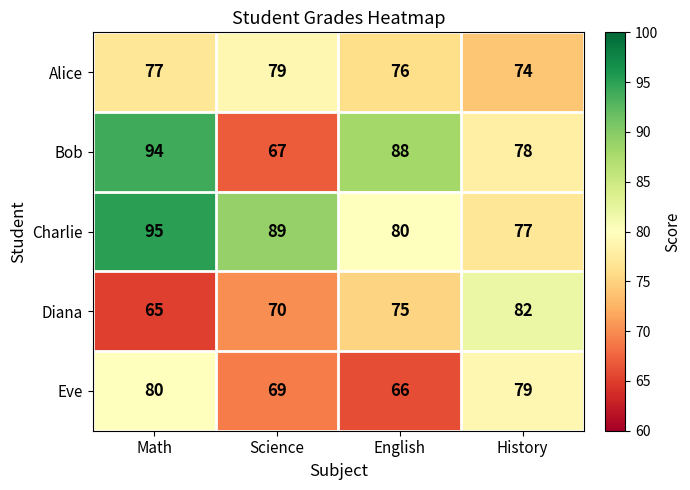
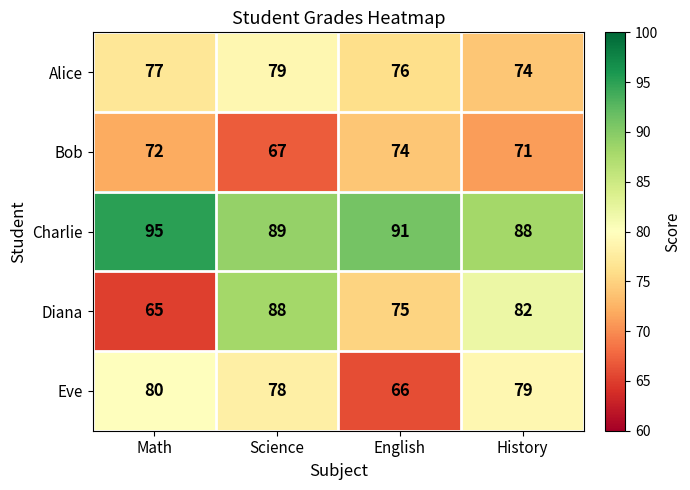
Bob, Math: 94 -> 72
Bob, English: 88 -> 74
Bob, History: 78 -> 71
Charlie, English: 80 -> 91
Charlie, History: 77 -> 88
Diana, Science: 70 -> 88
Eve, Science: 69 -> 78
